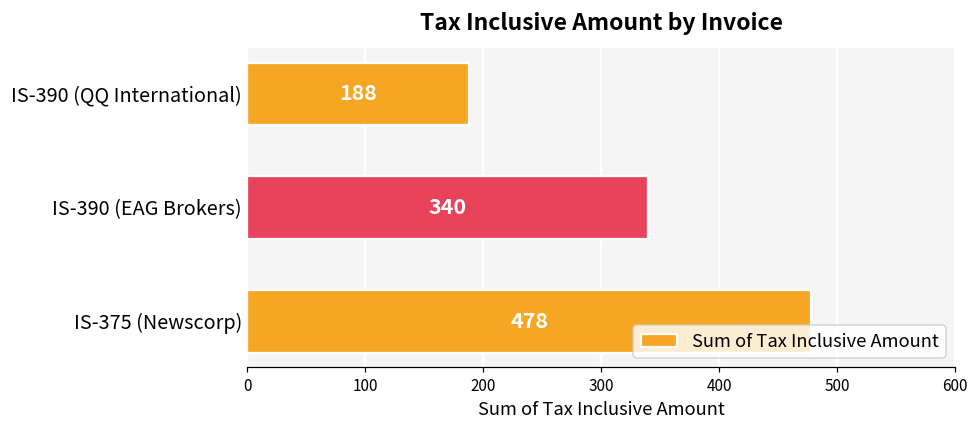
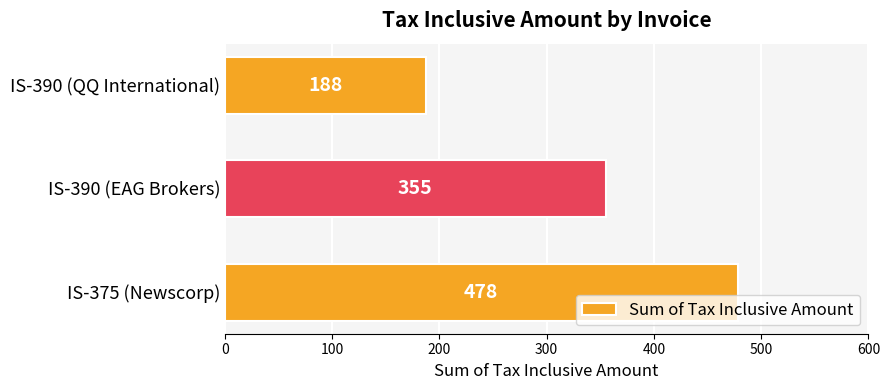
IS-390 (EAG Brokers): 340 -> 355
